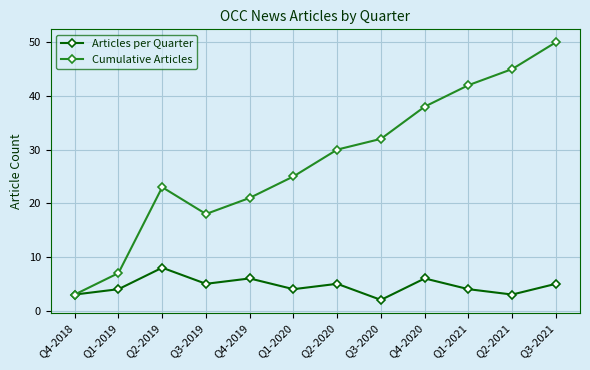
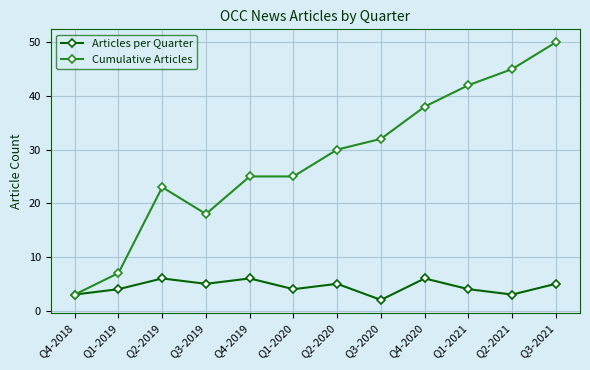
Articles per Quarter, Q2-2019: 8 -> 6
Cumulative Articles, Q4-2019: 21 -> 25
